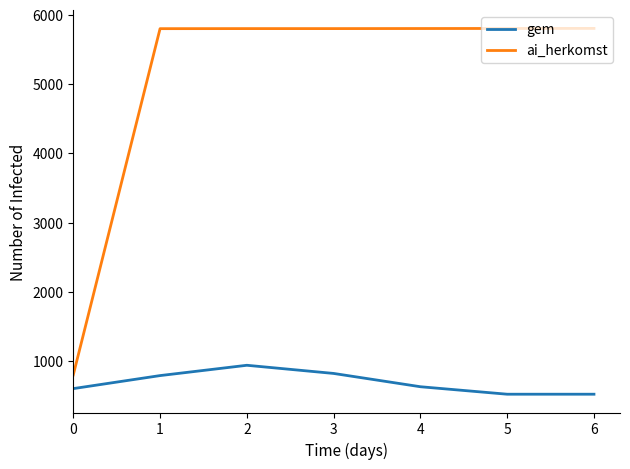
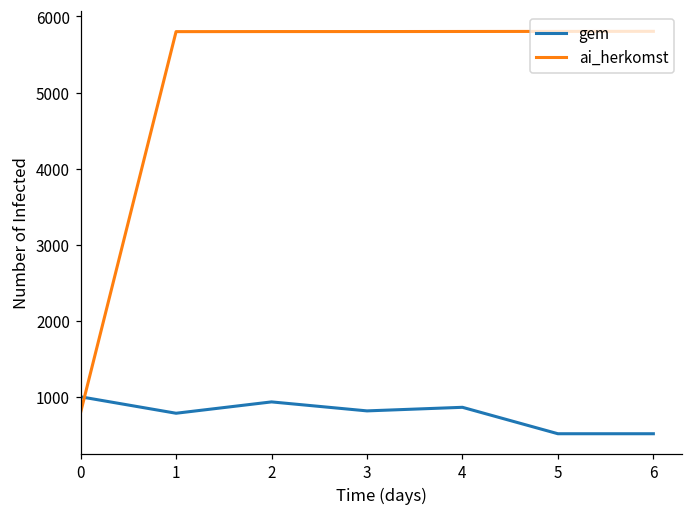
gem, 0: 600 -> 1000
gem, 4: 600 -> 900
